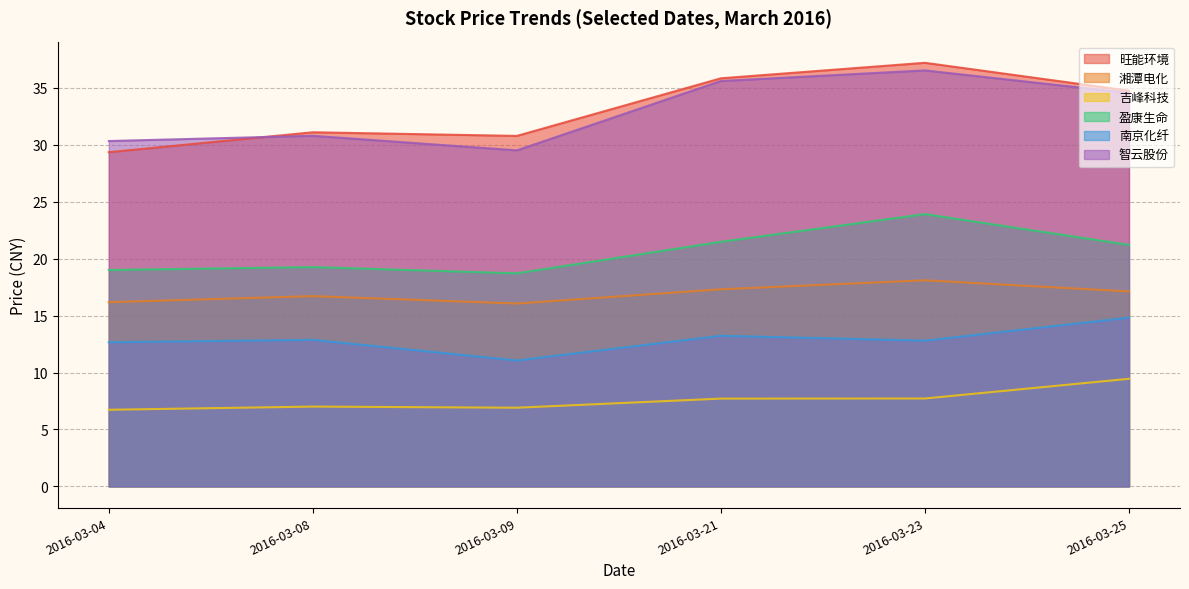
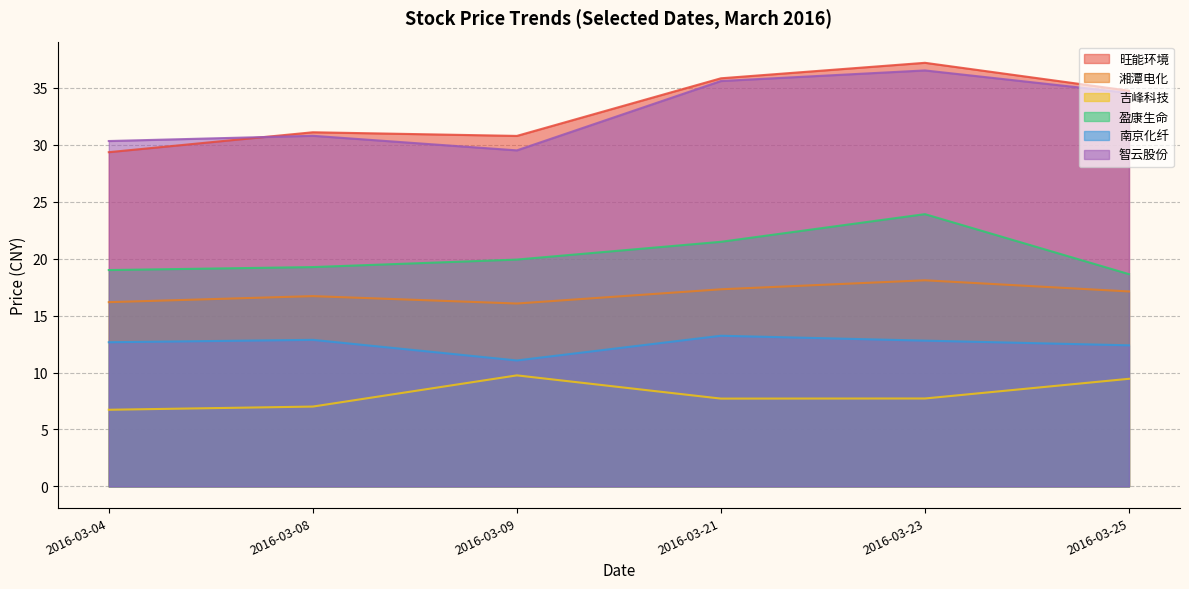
吉峰科技, 2016-03-09: 6.9 -> 9.8
盈康生命, 2016-03-09: 18.7 -> 19.9
盈康生命, 2016-03-25: 21.2 -> 18.6
南京化纤, 2016-03-25: 14.8 -> 12.4
